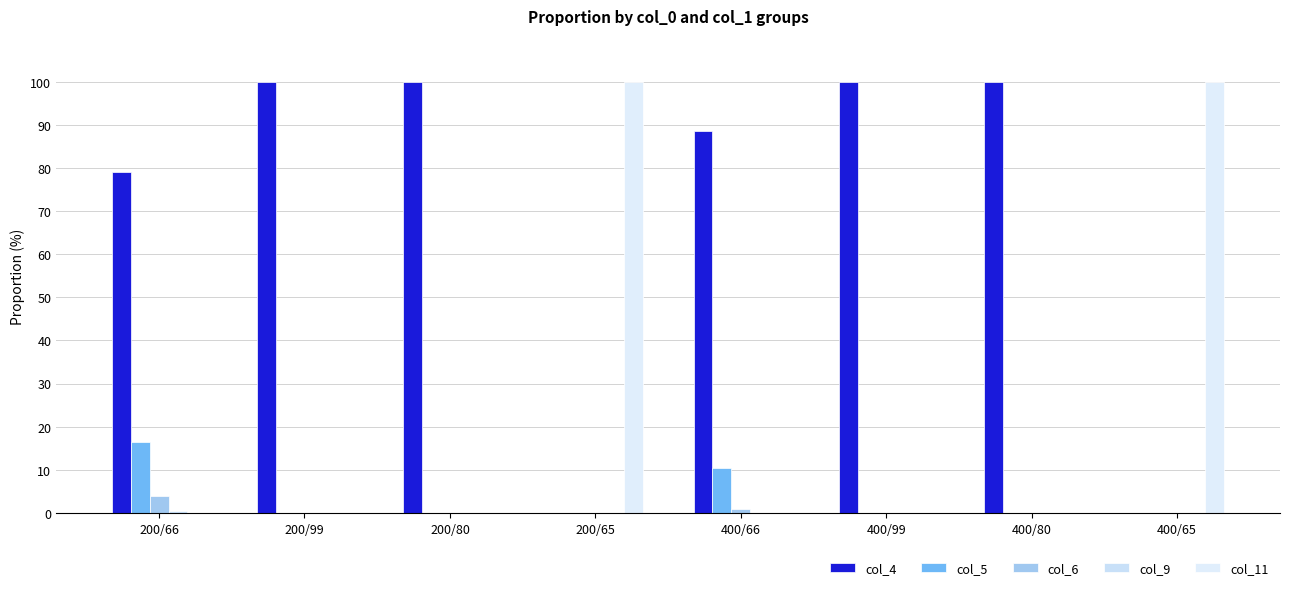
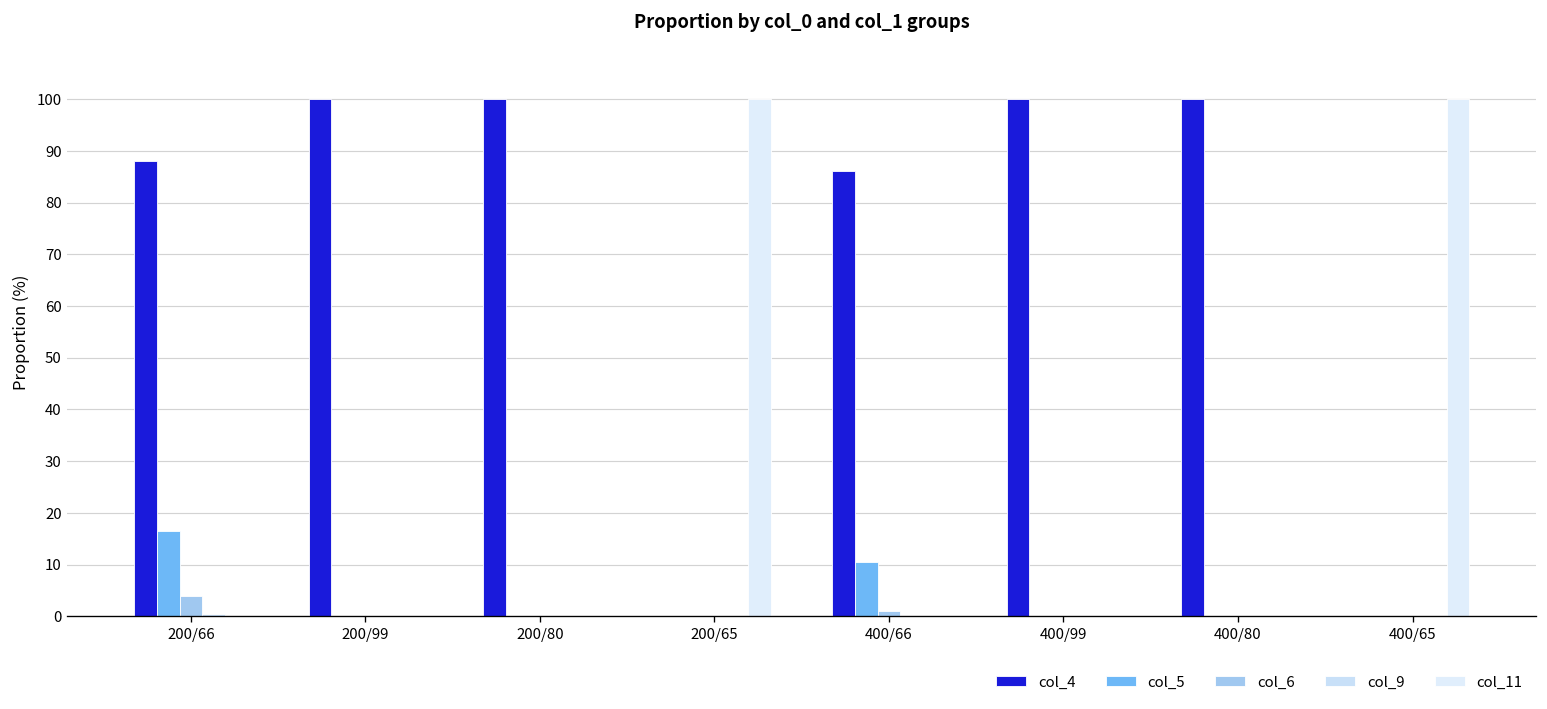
col_4, 200/66: 79 -> 88
col_4, 400/66: 89 -> 86
